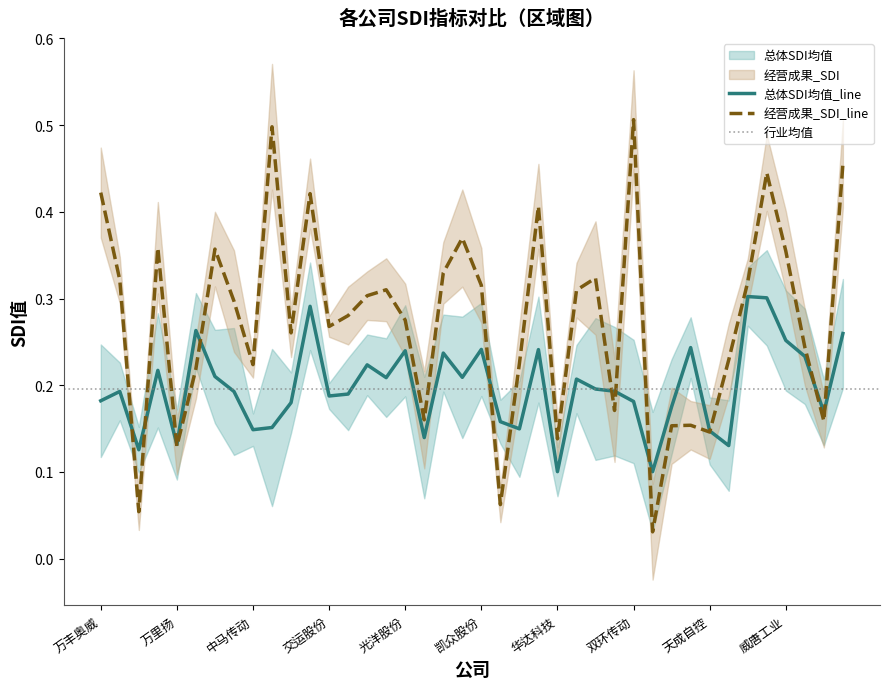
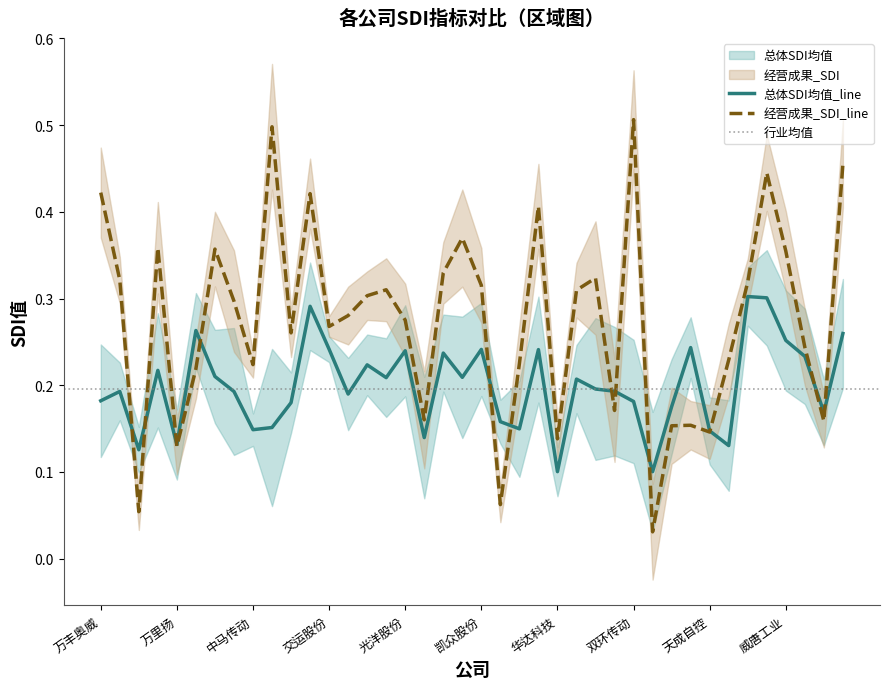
总体SDI均值_line, 交运股份: 0.19 -> 0.24
